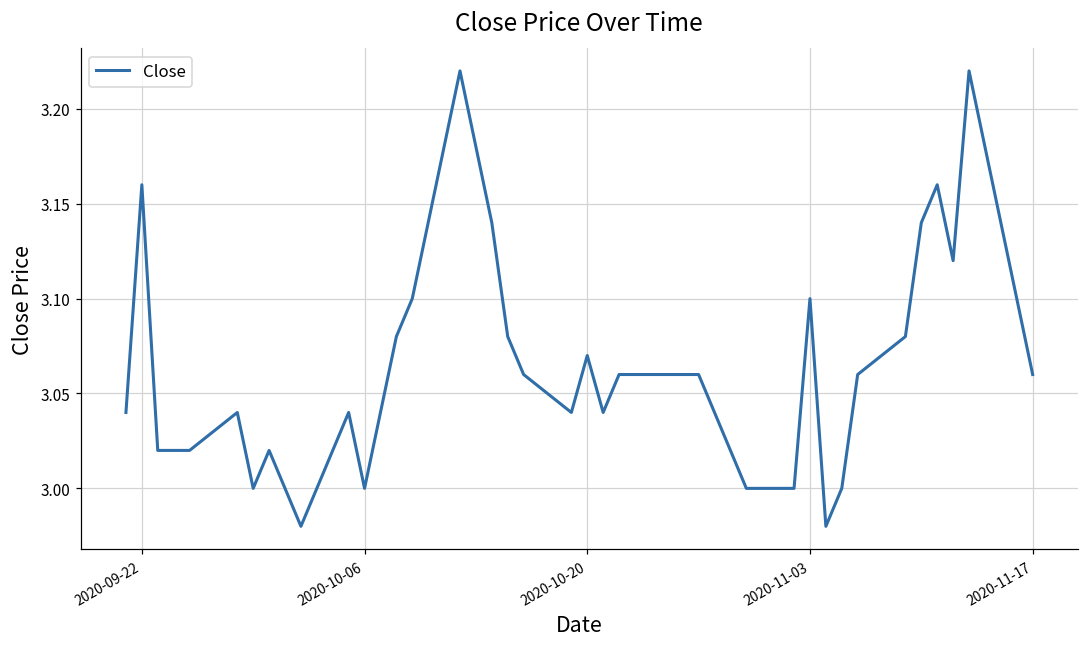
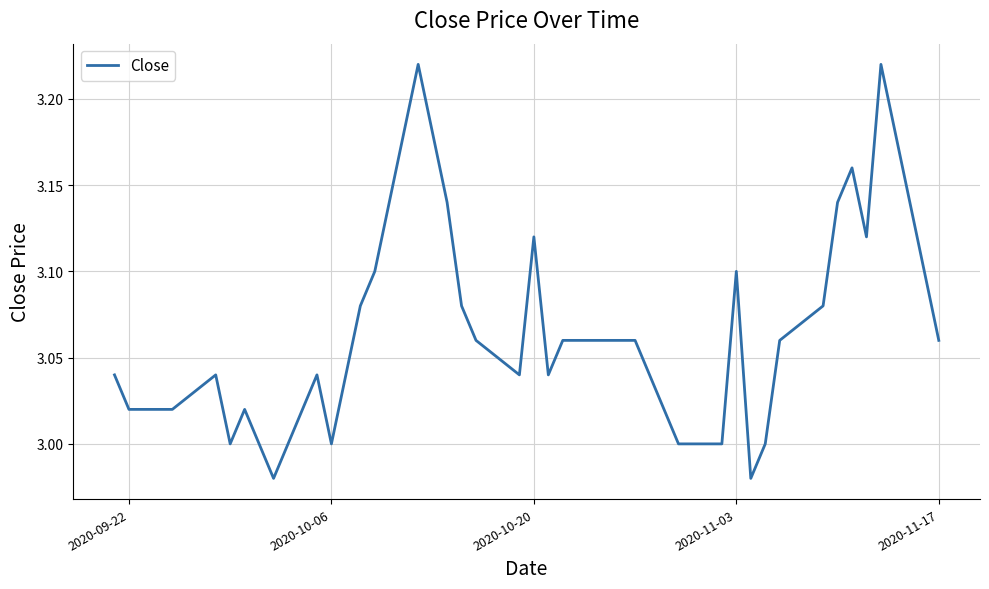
2020-09-22: 3.16 -> 3.02
2020-10-20: 3.07 -> 3.12
